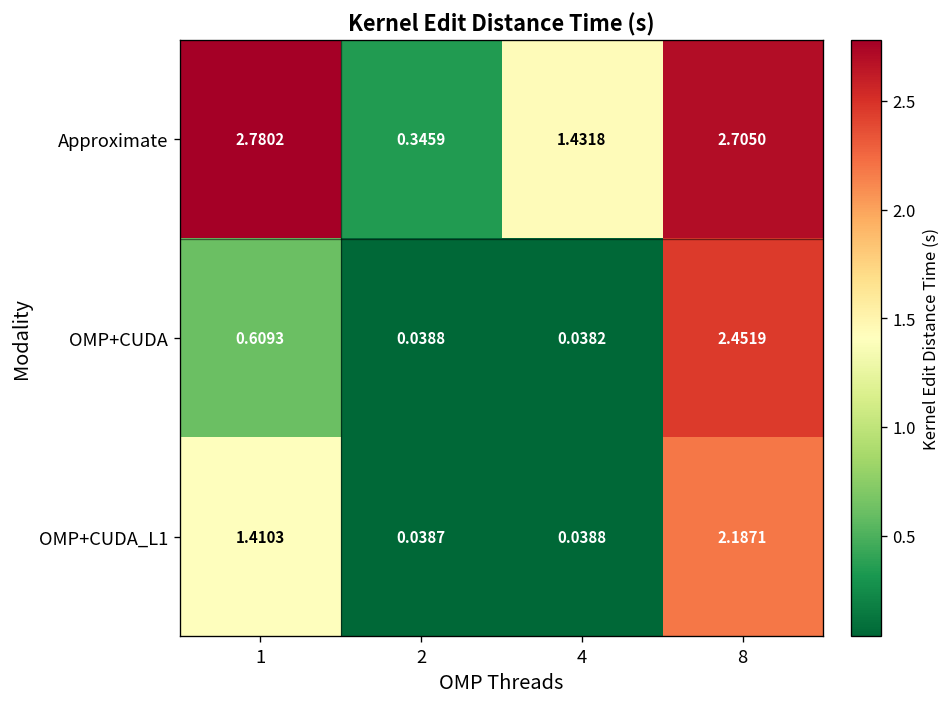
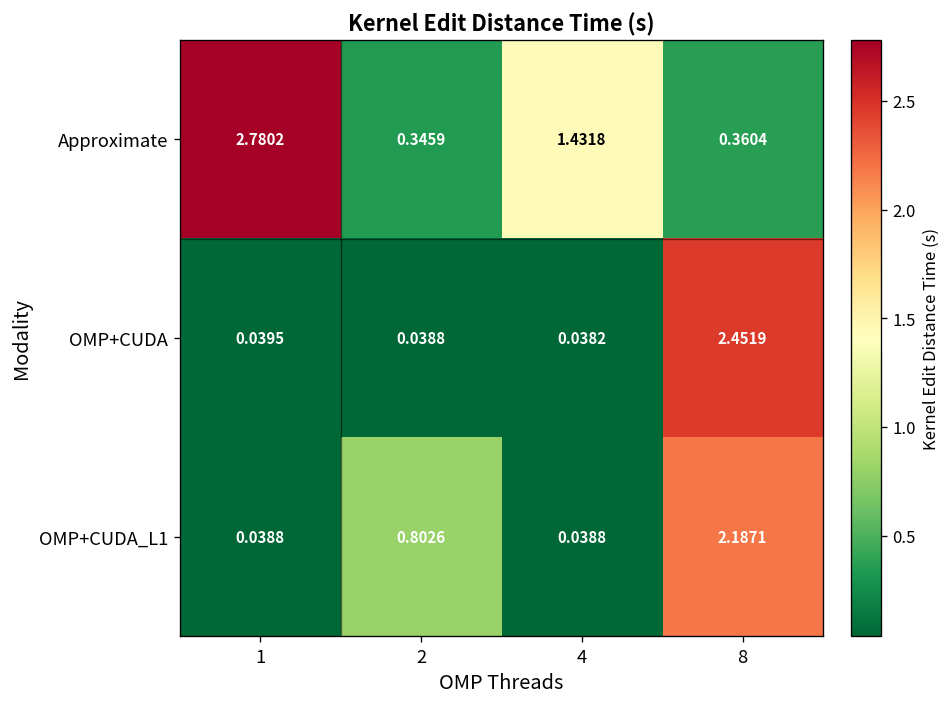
Approximate, 8: 2.7050 -> 0.3604
OMP+CUDA, 1: 0.6093 -> 0.0395
OMP+CUDA_L1, 1: 1.4103 -> 0.0388
OMP+CUDA_L1, 2: 0.0387 -> 0.8026
